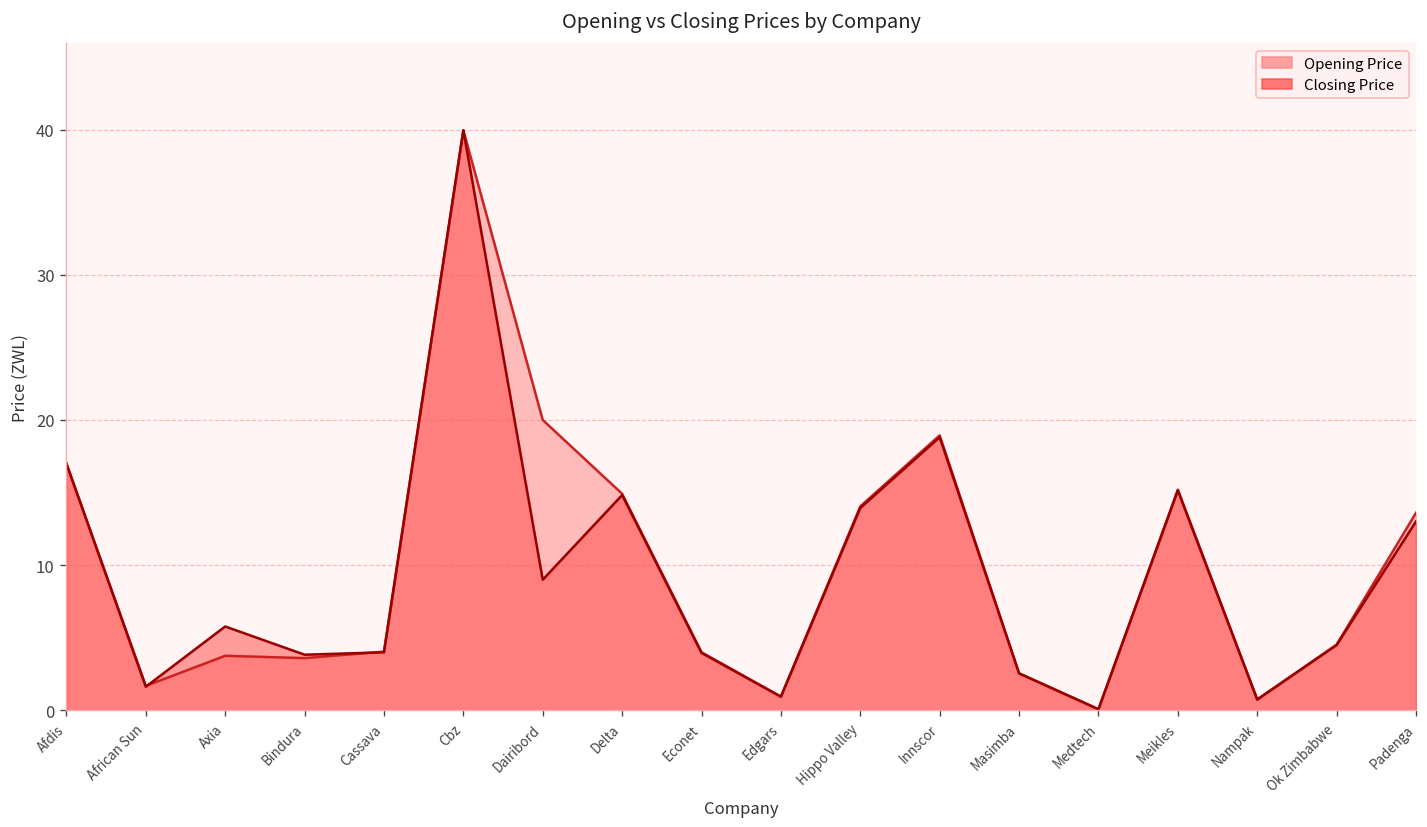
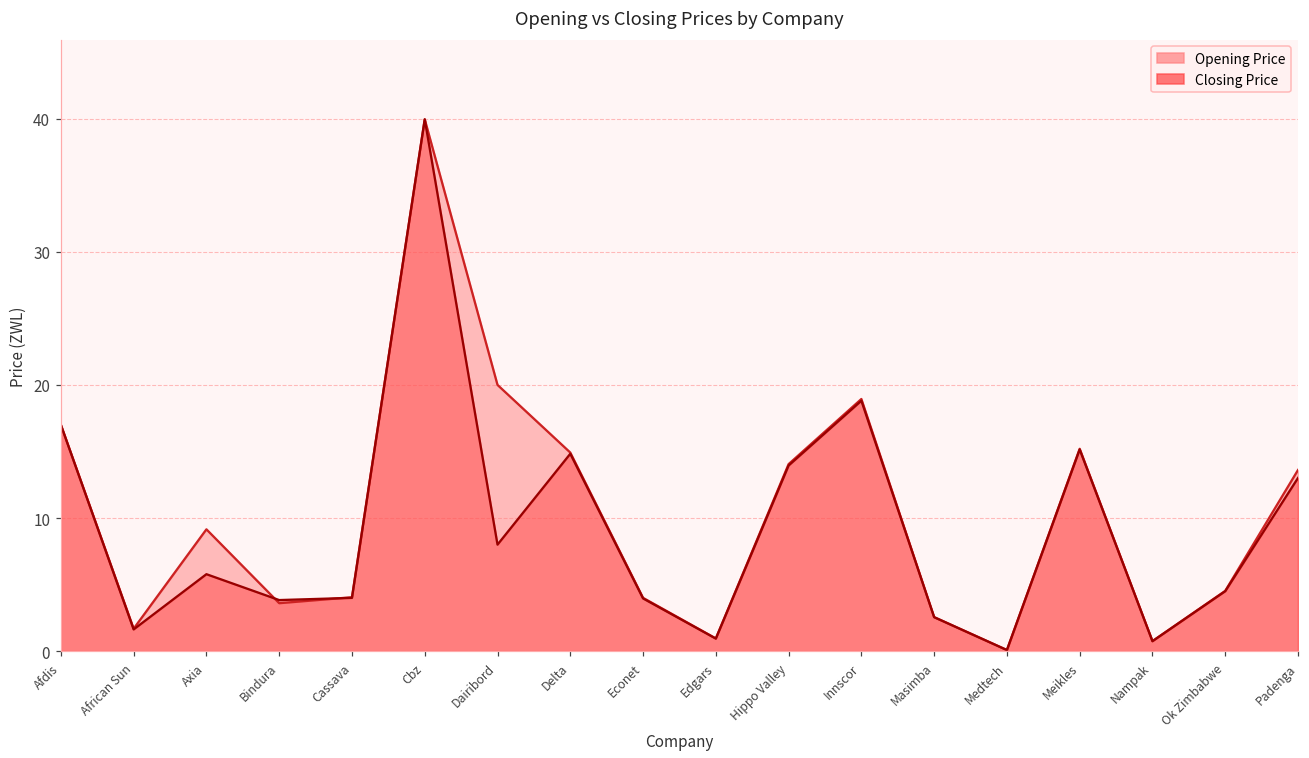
Opening Price, Axia: 3.8 -> 9.2
Closing Price, Dairibord: 9 -> 8
